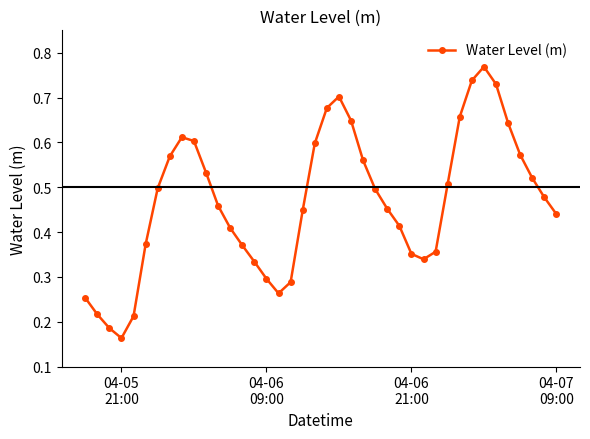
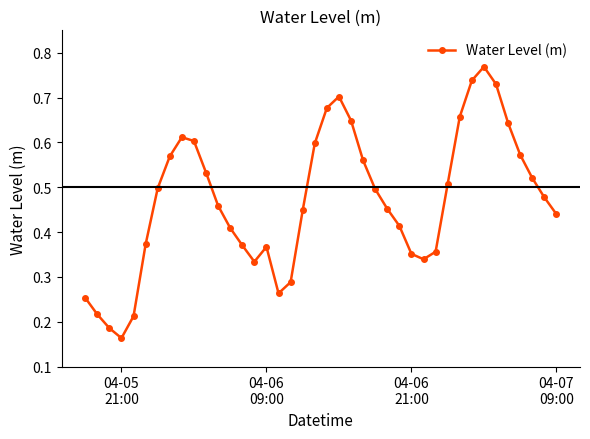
04-06 09:00: 0.30 -> 0.37
